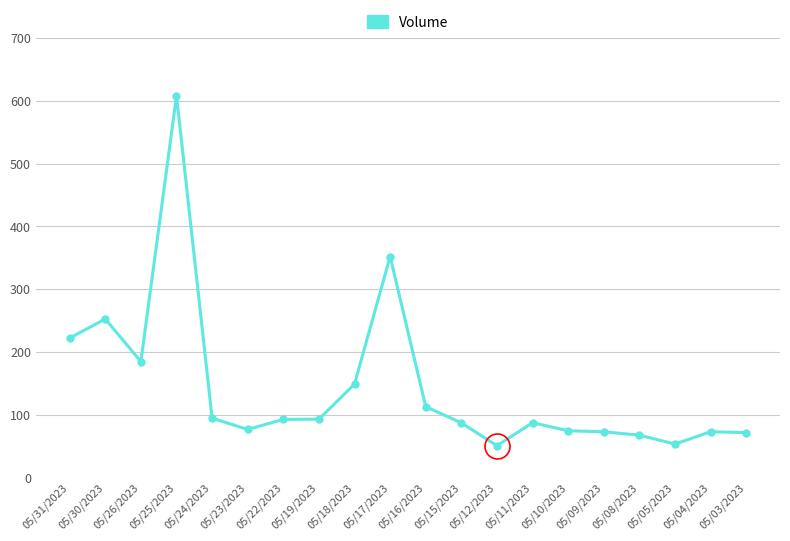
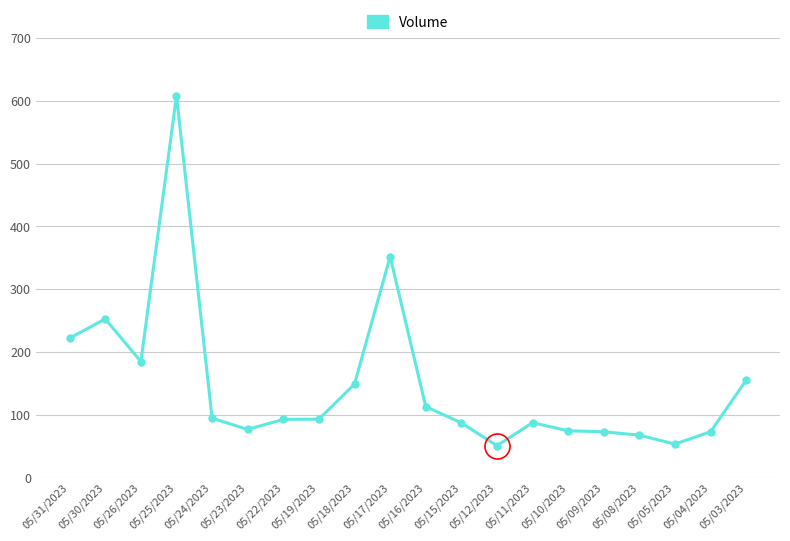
Volume, 05/03/2023: 70 -> 150
